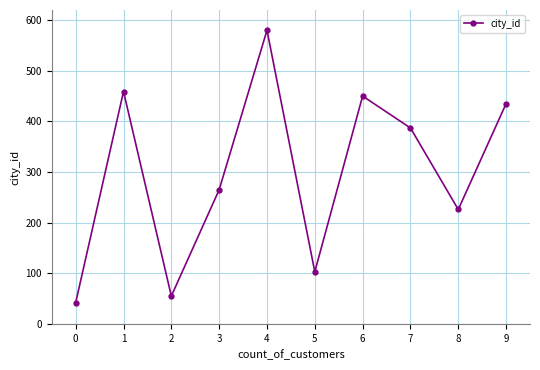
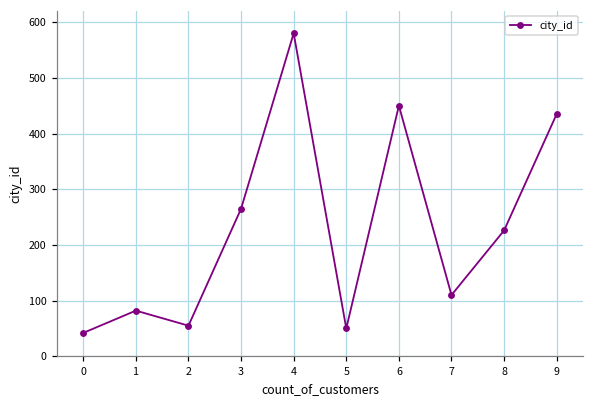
1: 460 -> 80
5: 100 -> 50
7: 390 -> 110
